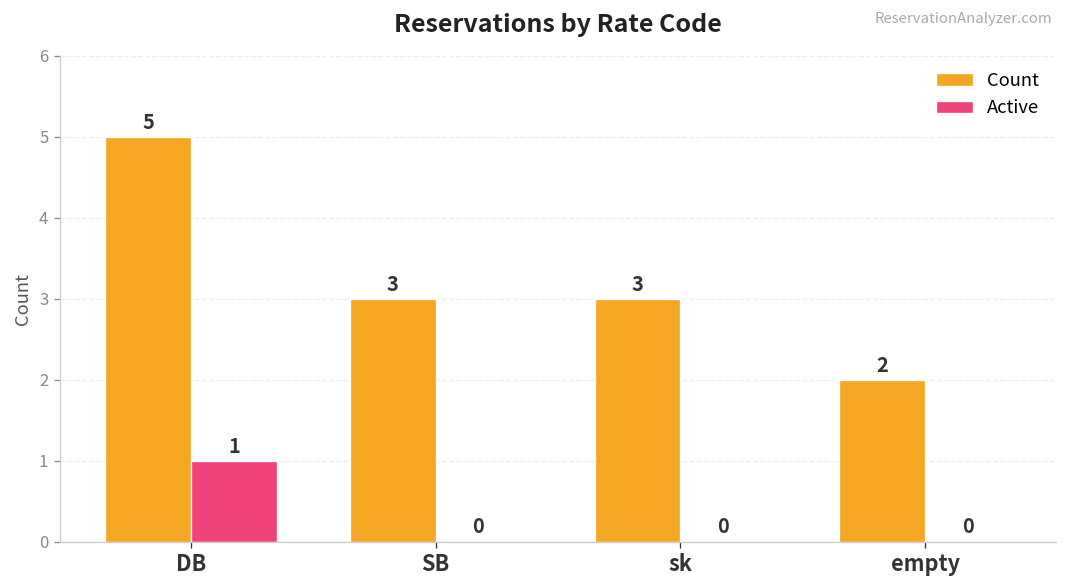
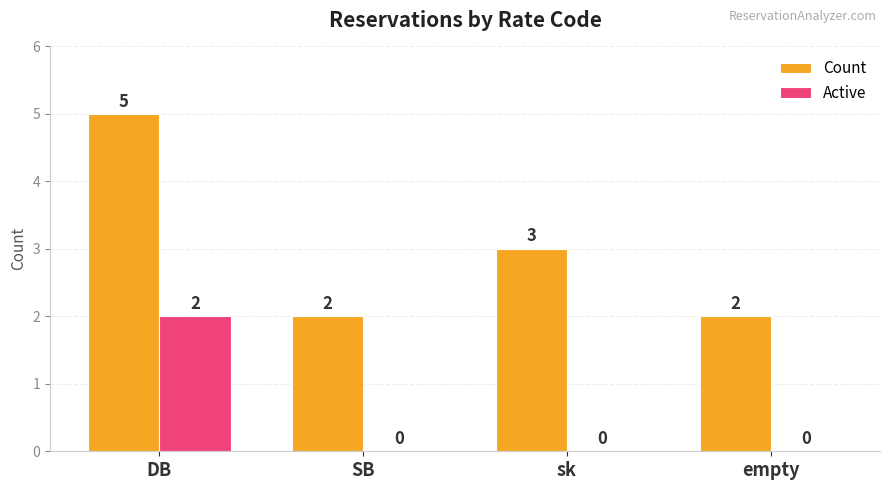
Active, DB: 1 -> 2
Count, SB: 3 -> 2
